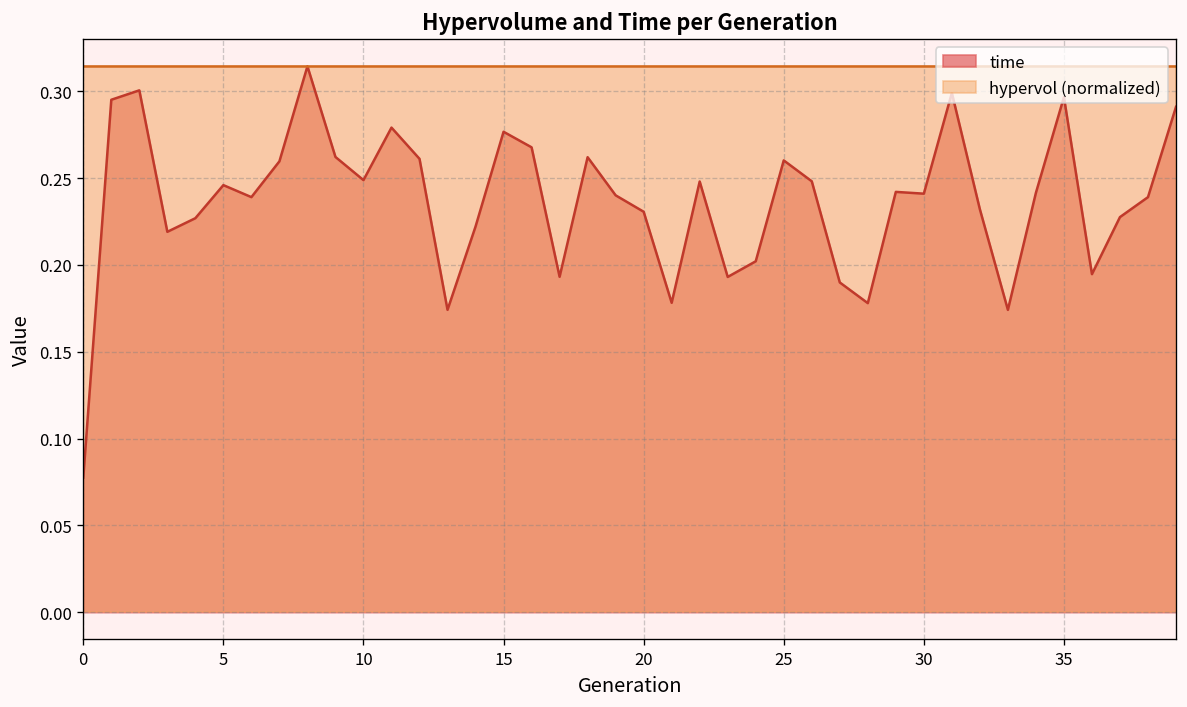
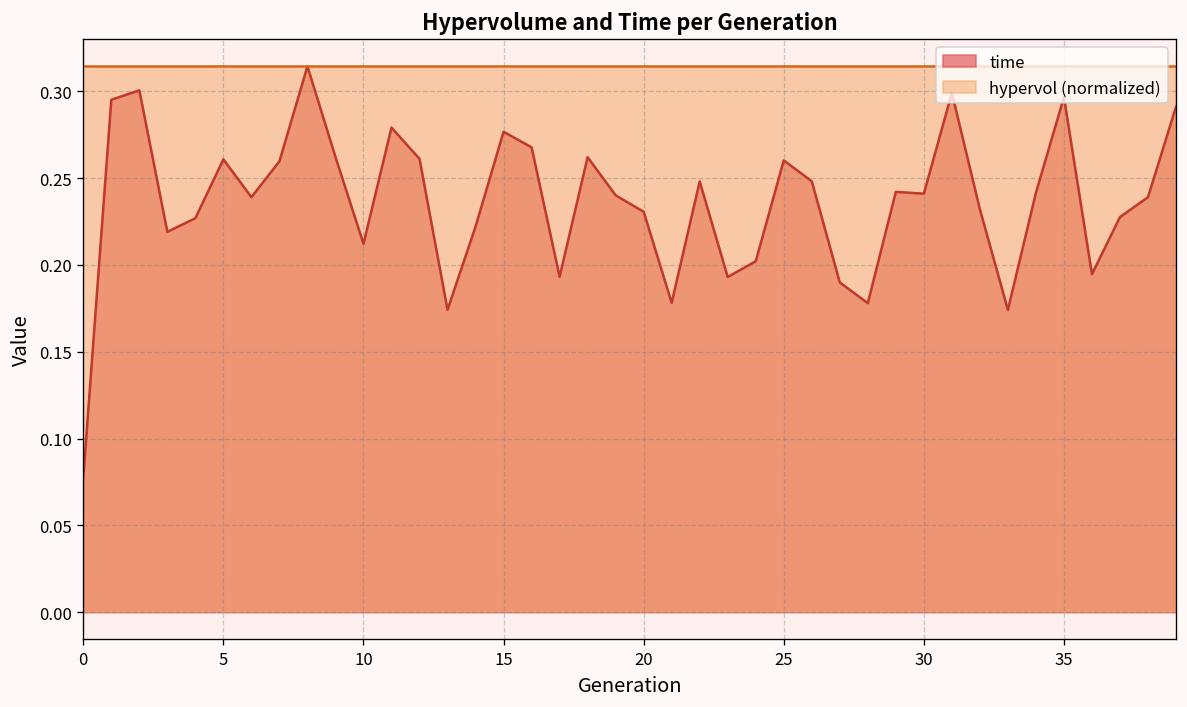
time, 5: 0.246 -> 0.261
time, 10: 0.249 -> 0.212
